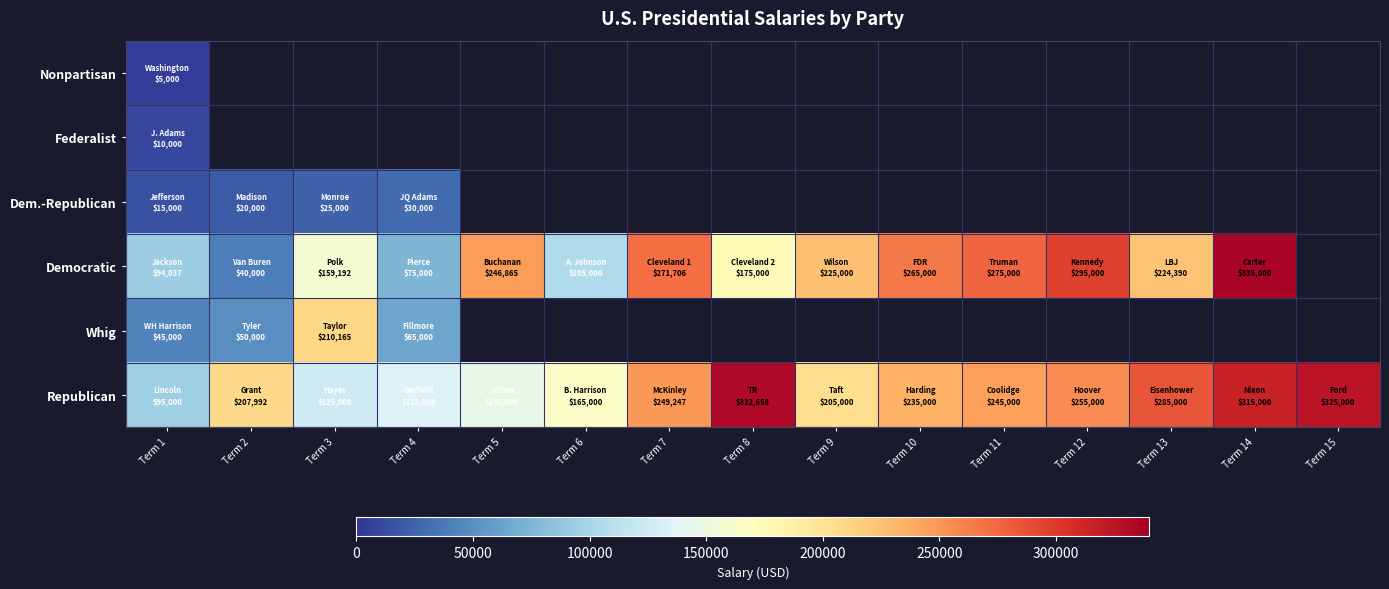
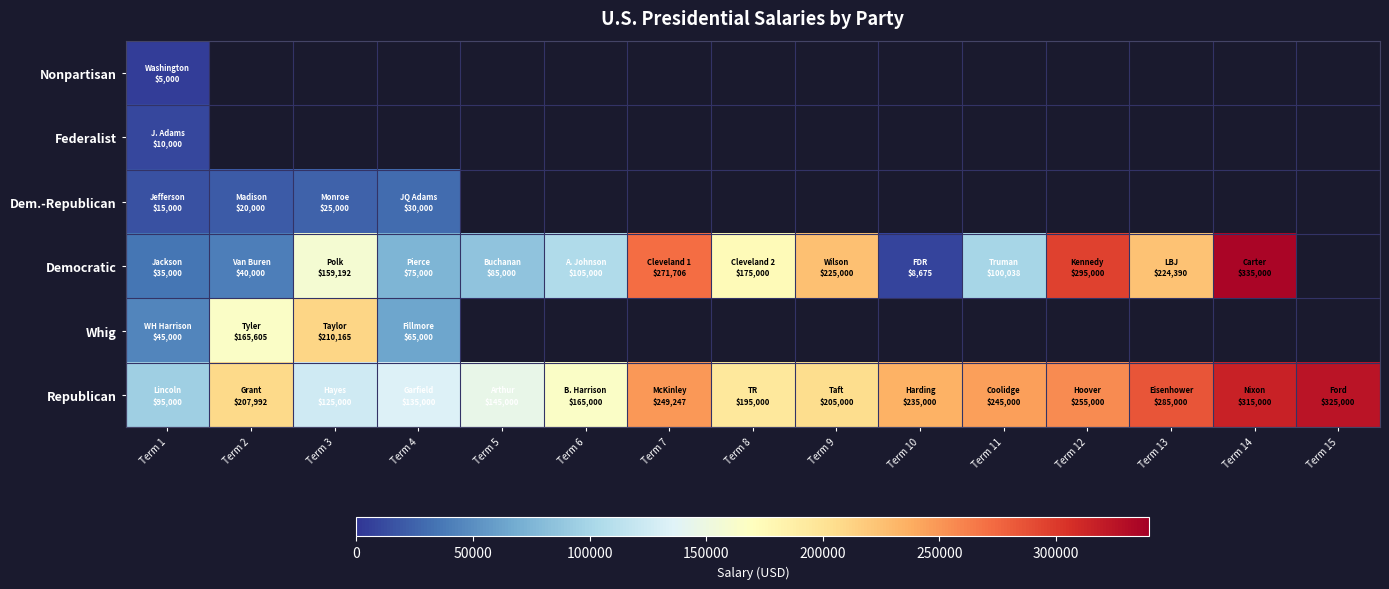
Democratic, Term 1: $94,037 -> $35,000
Democratic, Term 5: $246,865 -> $85,000
Democratic, Term 10: $265,000 -> $8,675
Democratic, Term 11: $275,000 -> $100,038
Whig, Term 2: $50,000 -> $165,605
Republican, Term 8: $332,658 -> $195,000
